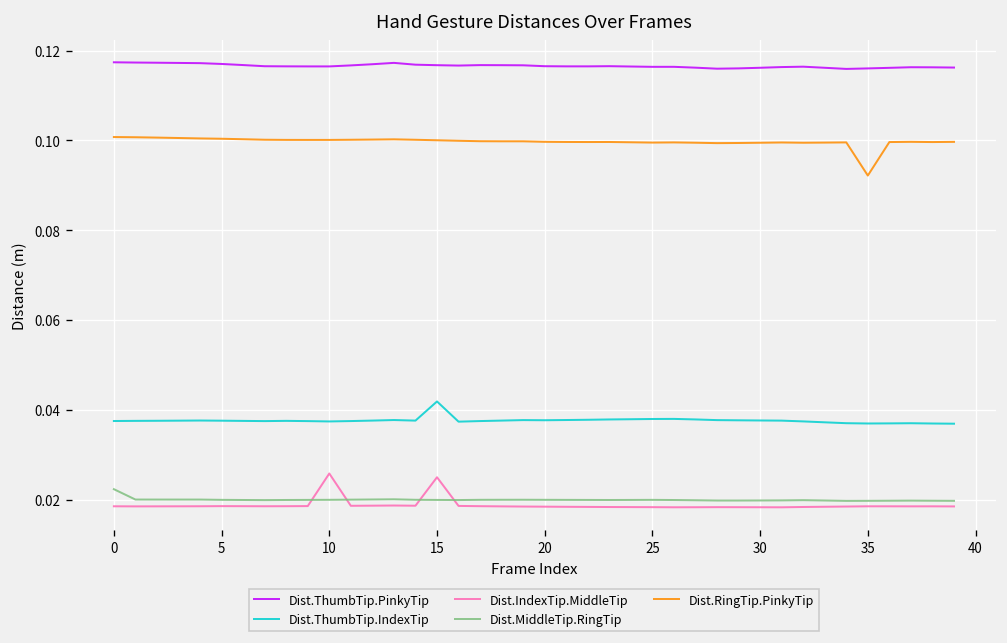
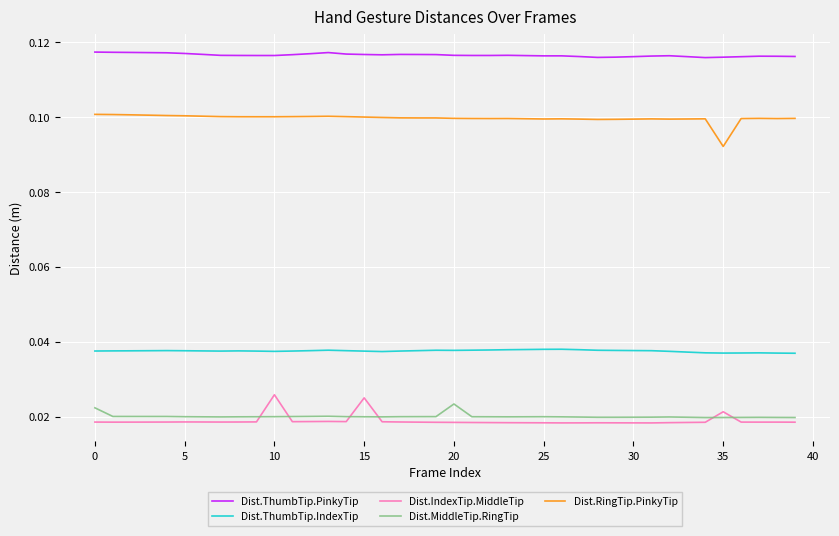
Dist.ThumbTip.IndexTip, 15: 0.042 -> 0.037
Dist.MiddleTip.RingTip, 20: 0.020 -> 0.023
Dist.IndexTip.MiddleTip, 35: 0.019 -> 0.021
